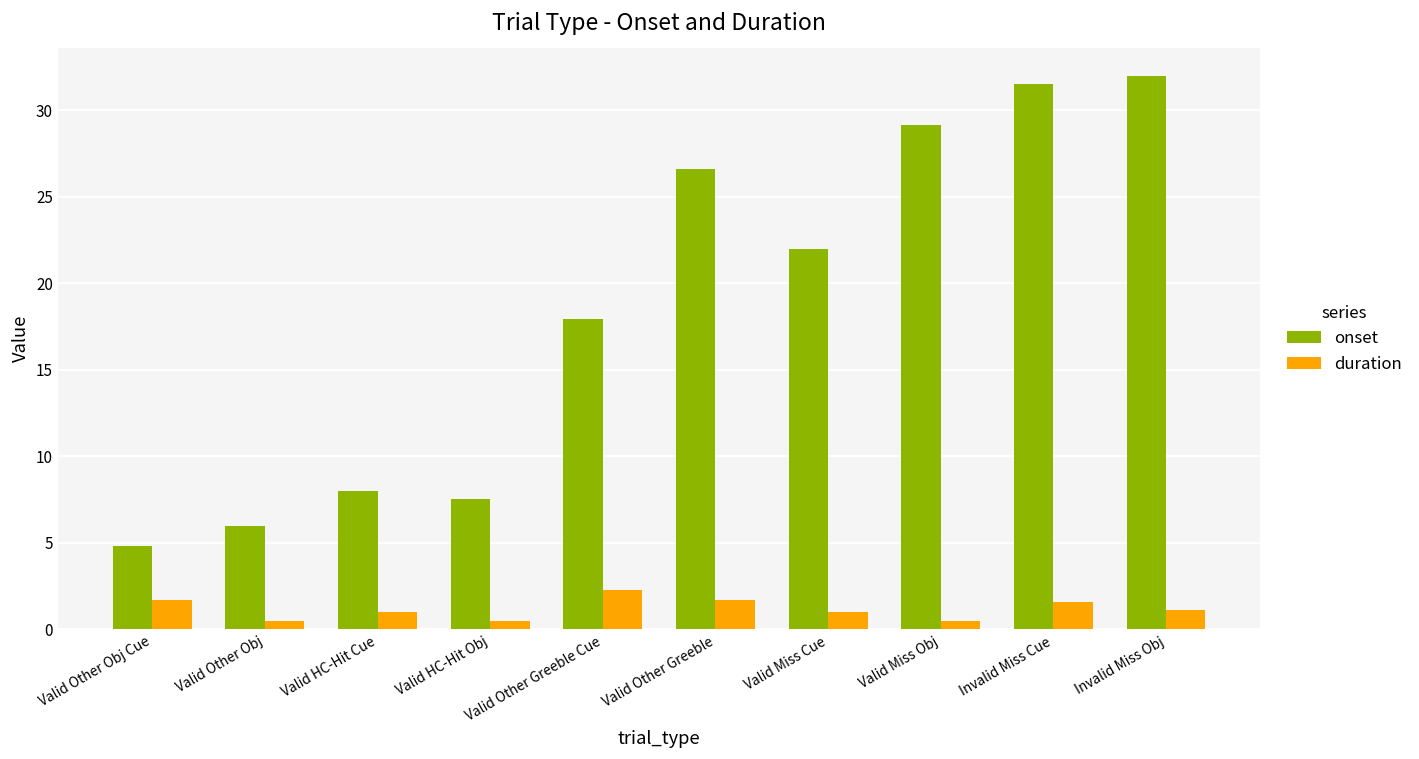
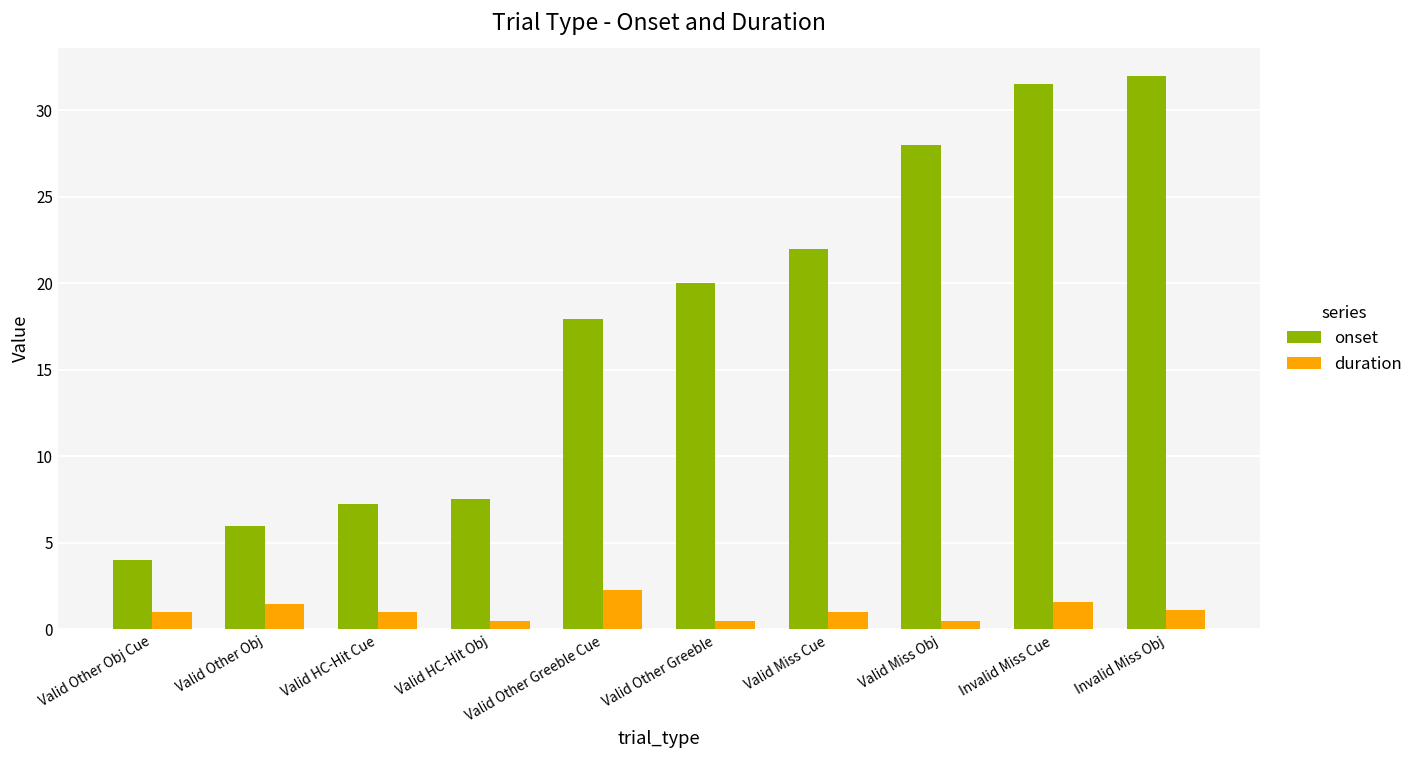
onset, Valid Other Obj Cue: 4.8 -> 4.0
duration, Valid Other Obj Cue: 1.7 -> 1.0
duration, Valid Other Obj: 0.5 -> 1.5
onset, Valid HC-Hit Cue: 8.0 -> 7.3
onset, Valid Other Greeble: 26.6 -> 20.0
duration, Valid Other Greeble: 1.7 -> 0.5
onset, Valid Miss Obj: 29.1 -> 28.0
